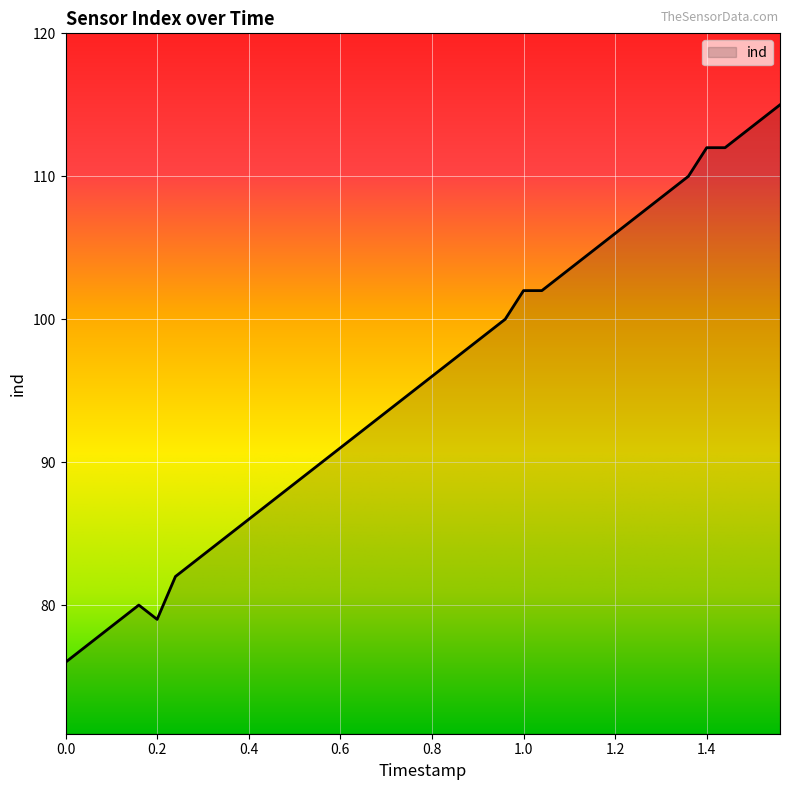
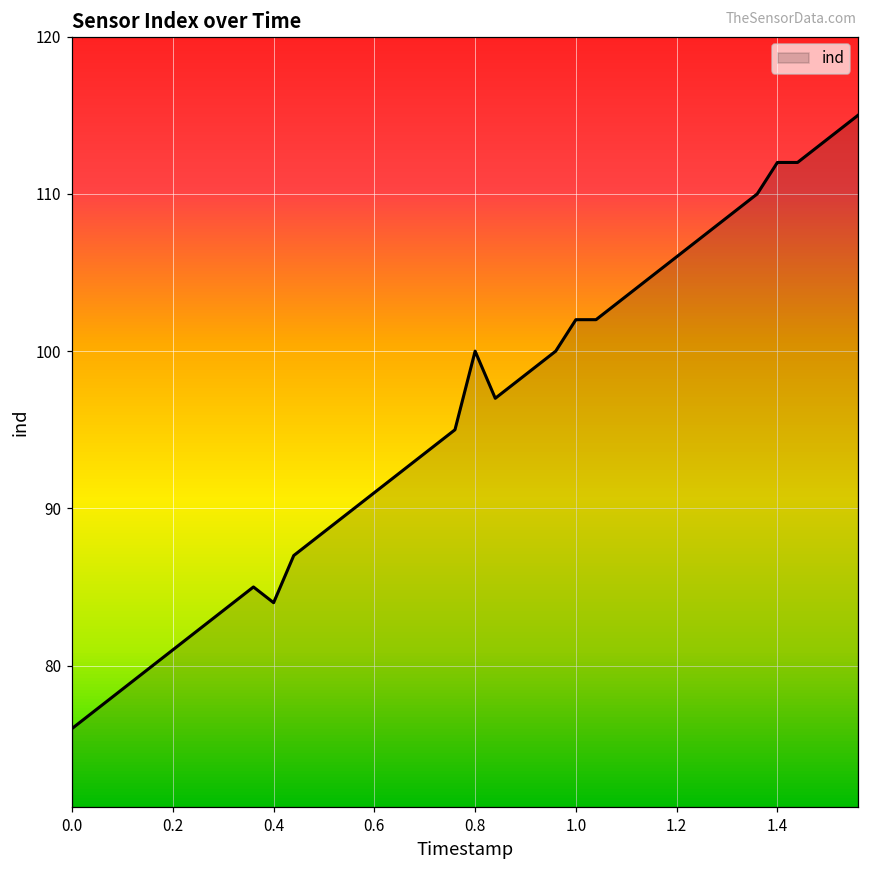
0.2: 79 -> 81
0.4: 86 -> 84
0.8: 96 -> 100
